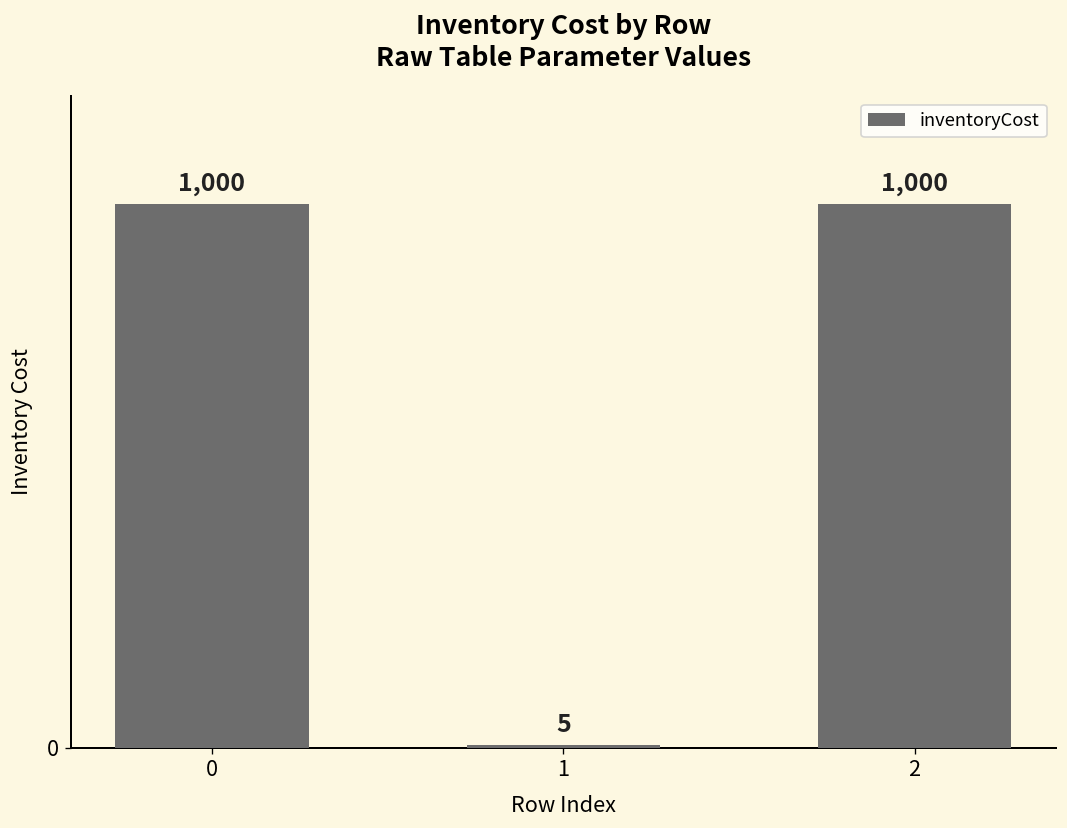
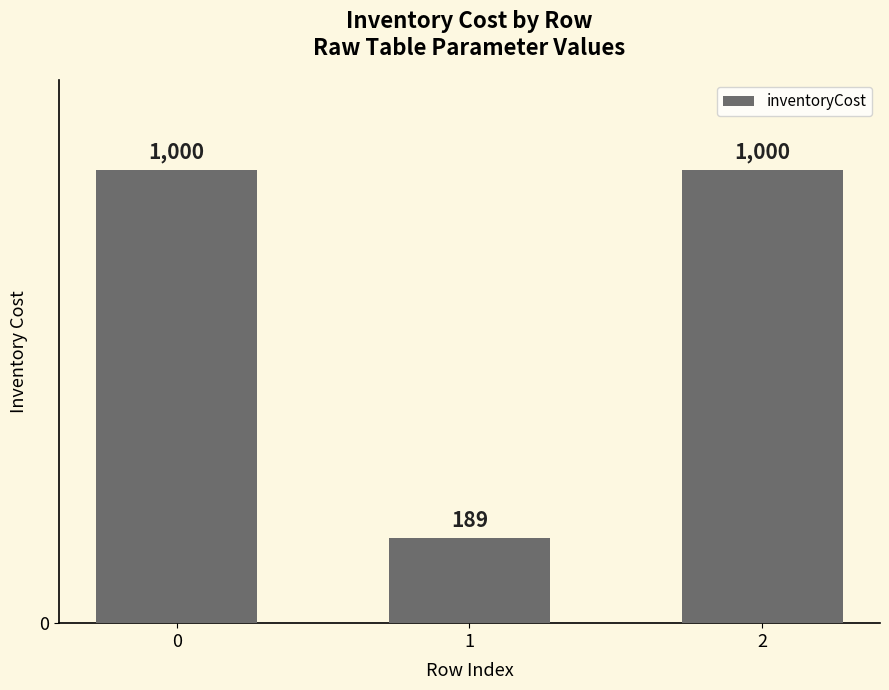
1: 5 -> 189
